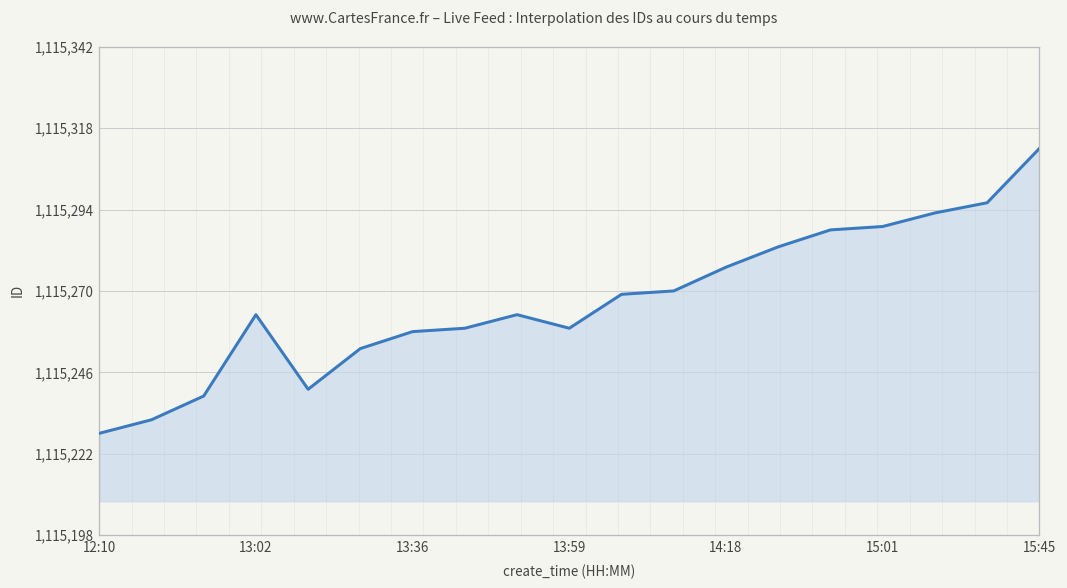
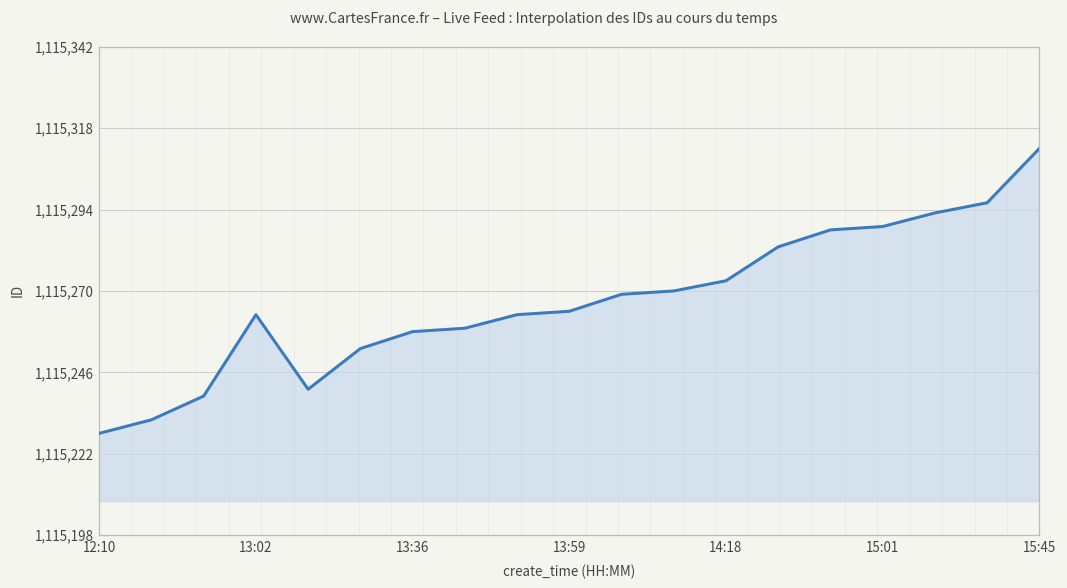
13:59: 1,115,259 -> 1,115,264
14:18: 1,115,277 -> 1,115,273
